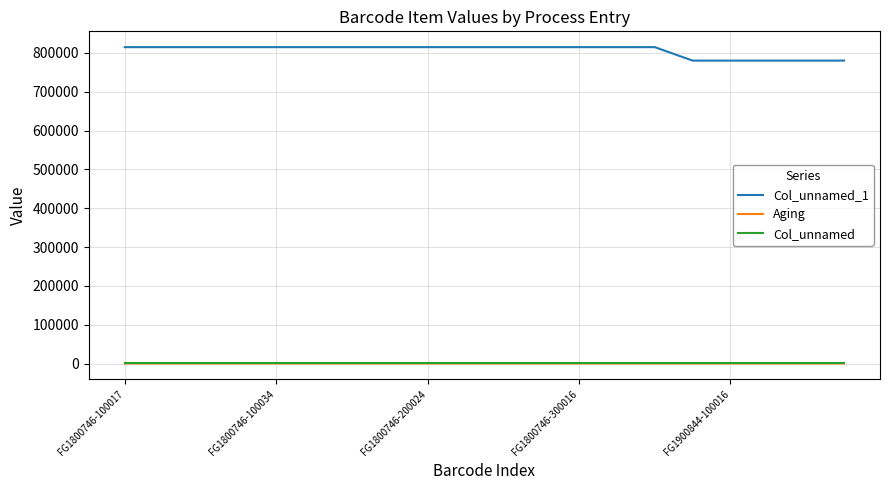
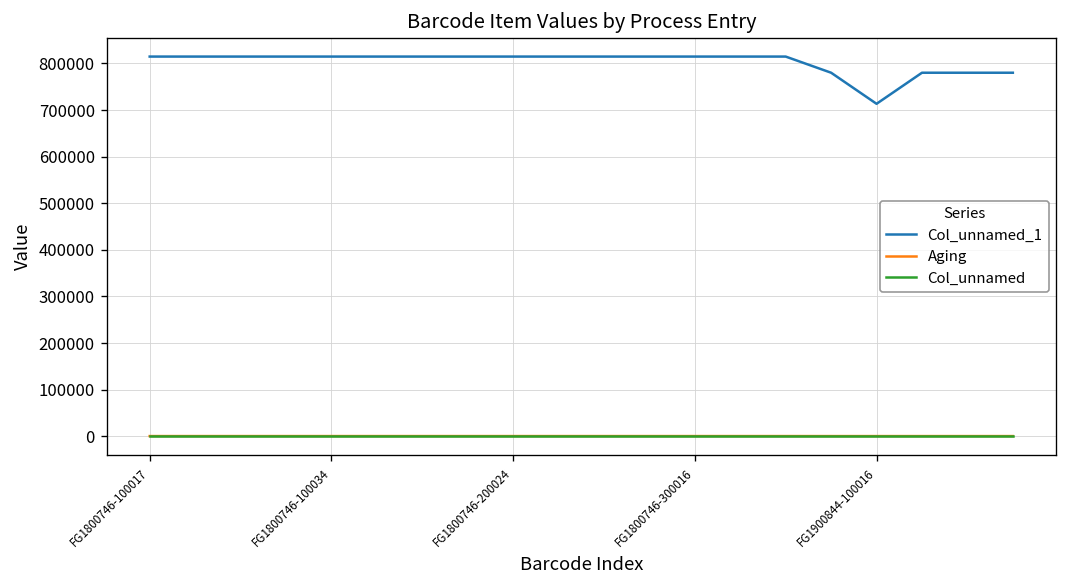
Col_unnamed_1, FG1900844-100016: 780000 -> 710000
